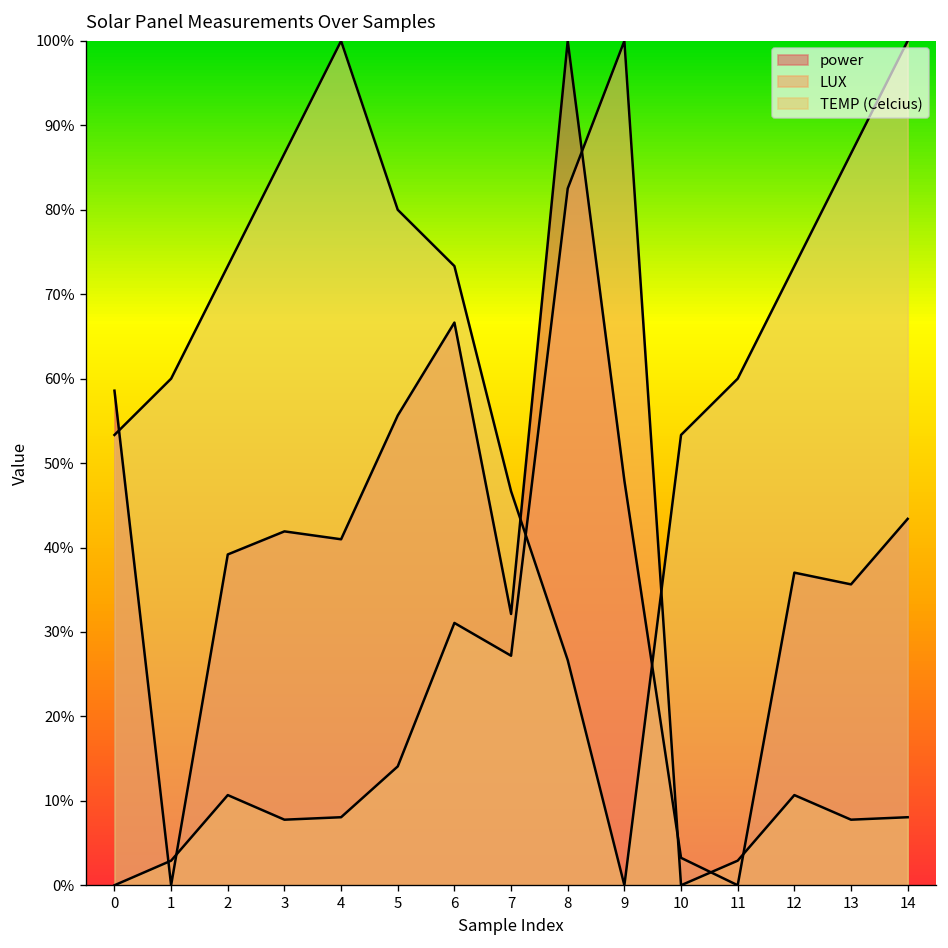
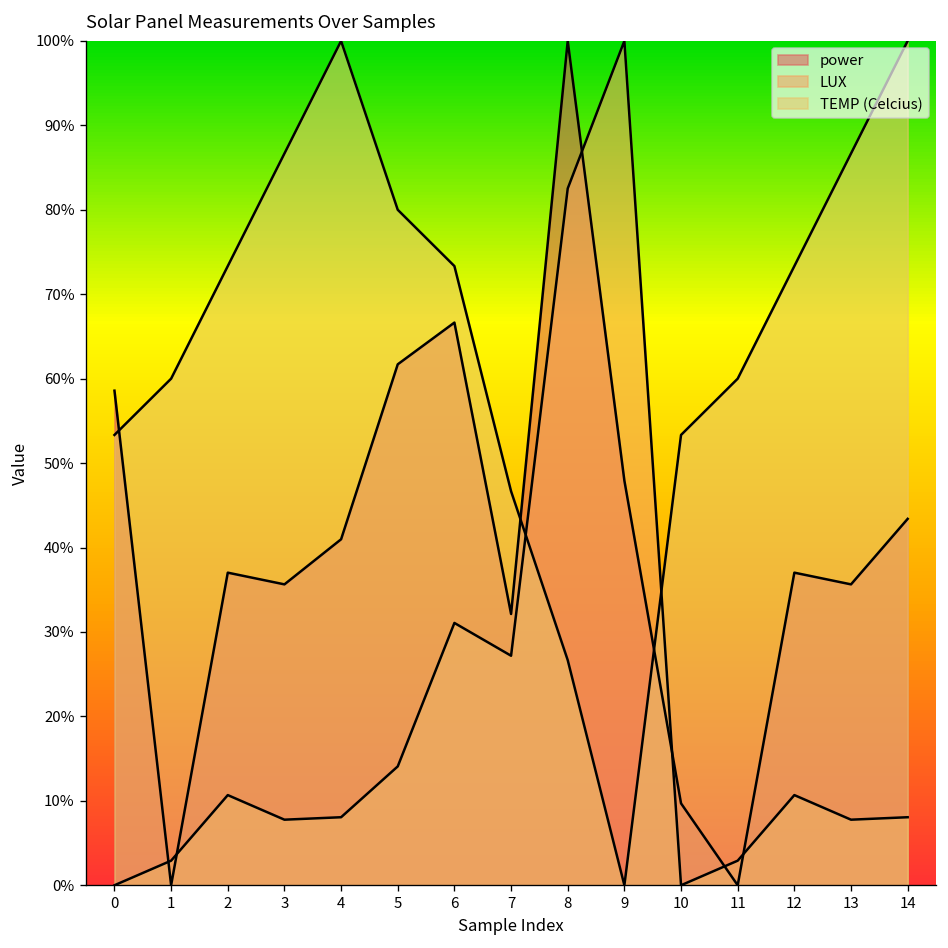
power, 2: 39% -> 37%
power, 3: 42% -> 36%
power, 5: 56% -> 62%
power, 10: 3% -> 10%
